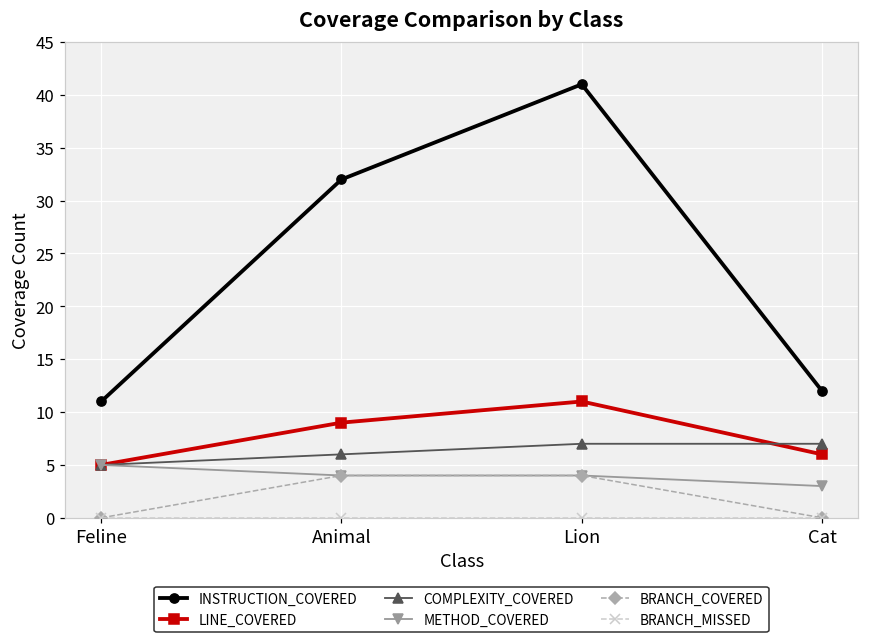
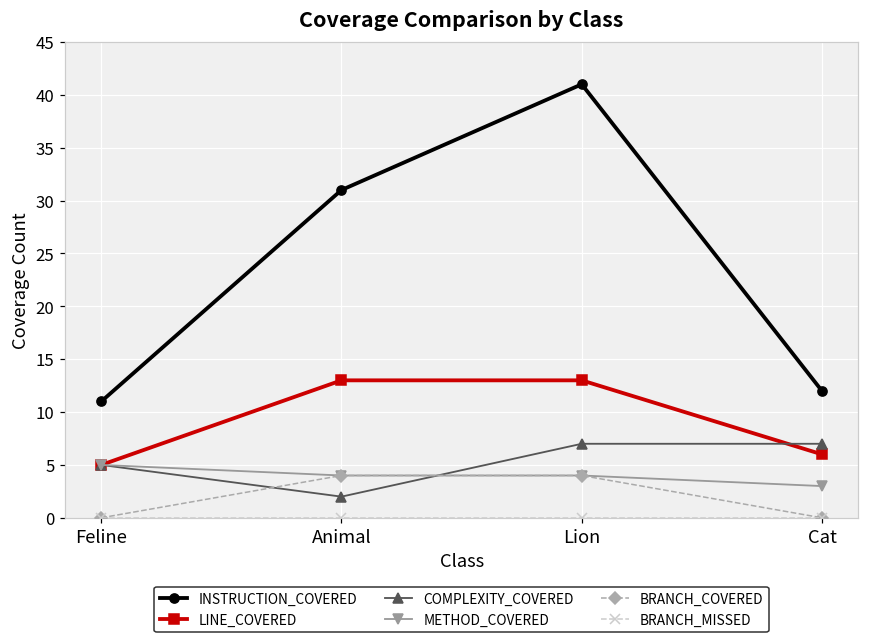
INSTRUCTION_COVERED, Animal: 32 -> 31
LINE_COVERED, Animal: 9 -> 13
COMPLEXITY_COVERED, Animal: 6 -> 2
LINE_COVERED, Lion: 11 -> 13
